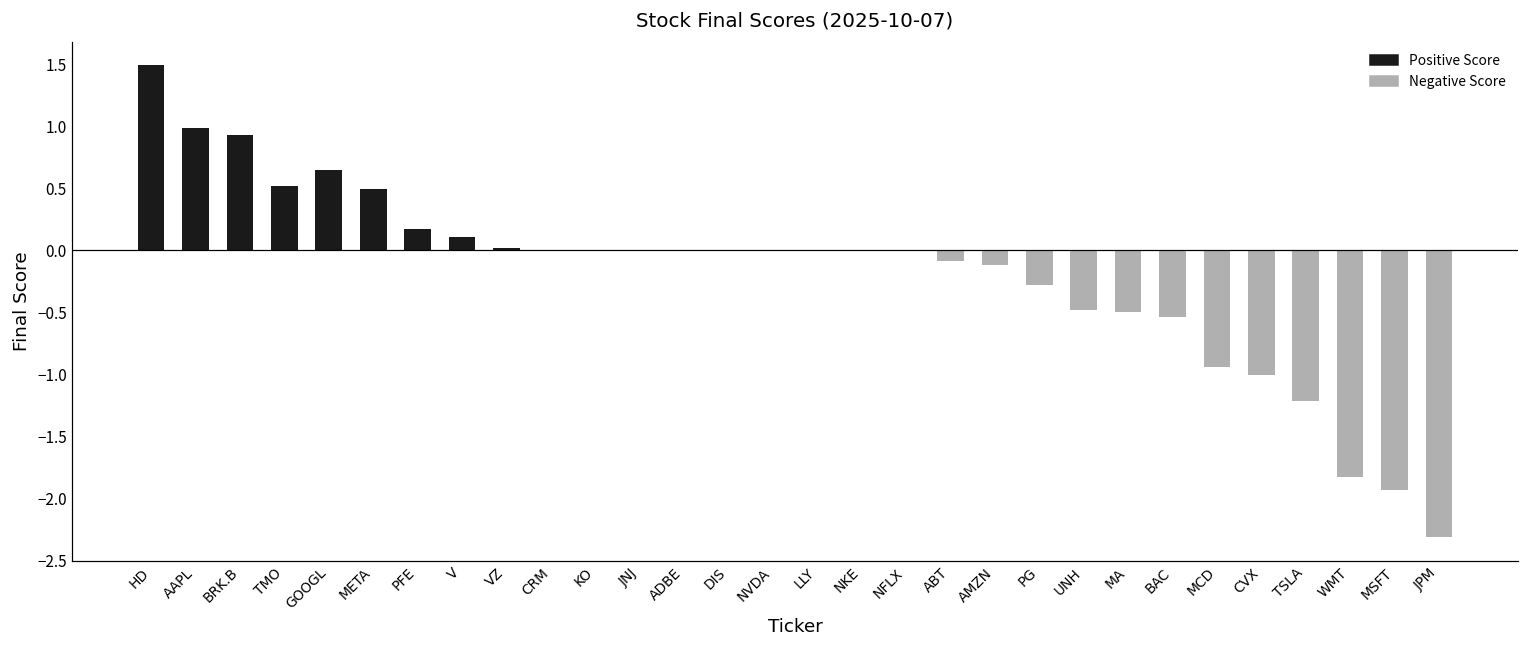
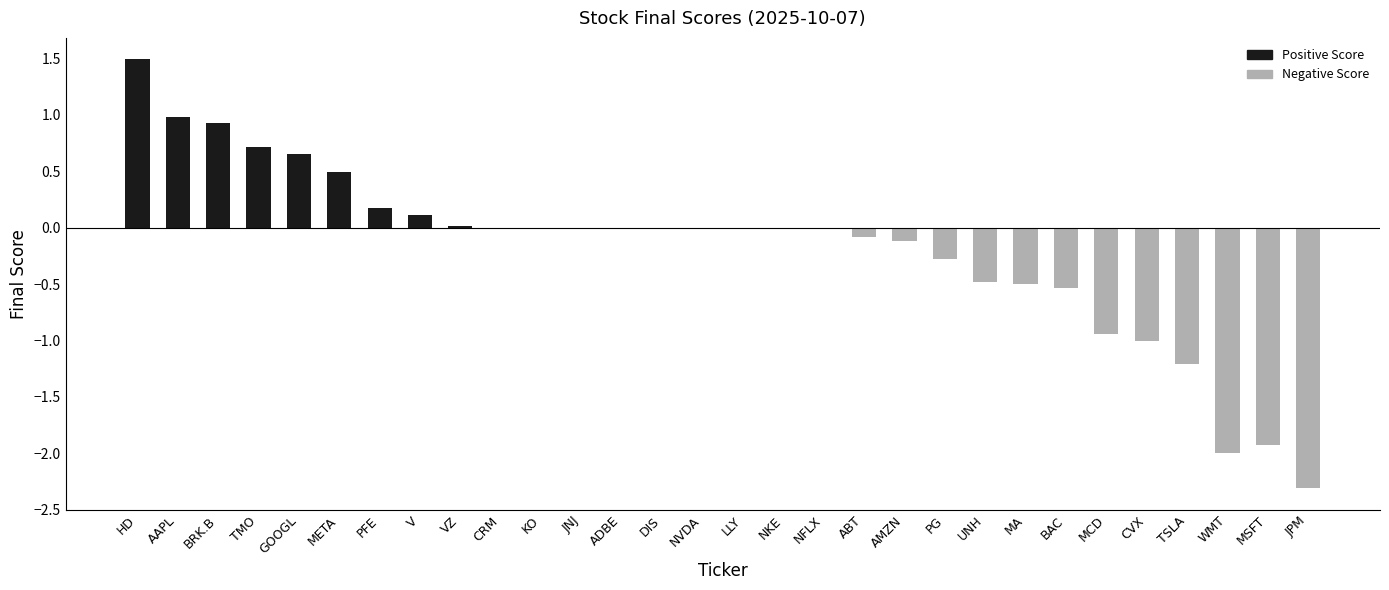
TMO: 0.51 -> 0.72
WMT: -1.82 -> -2.00
